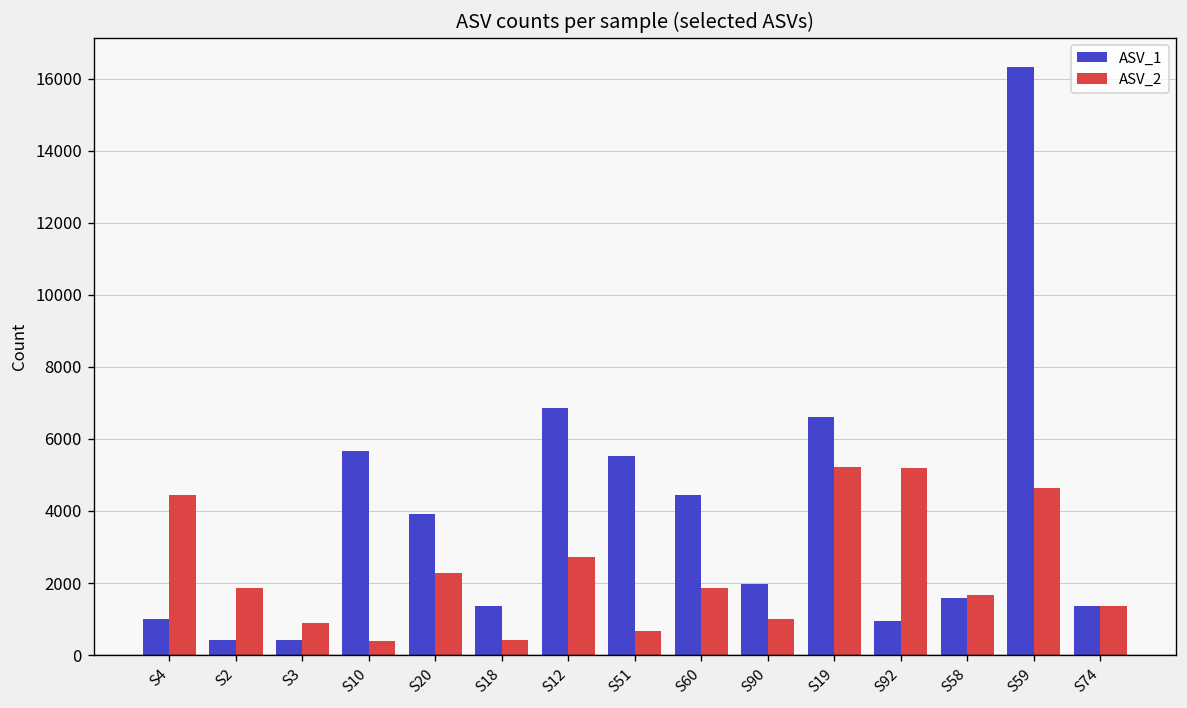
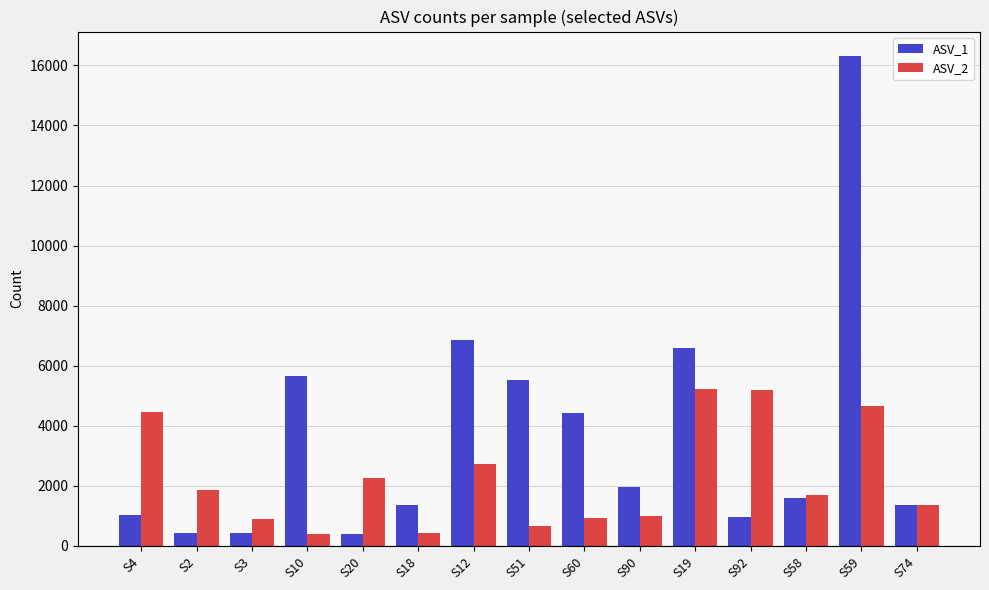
ASV_1, S20: 3900 -> 400
ASV_2, S60: 1900 -> 900
